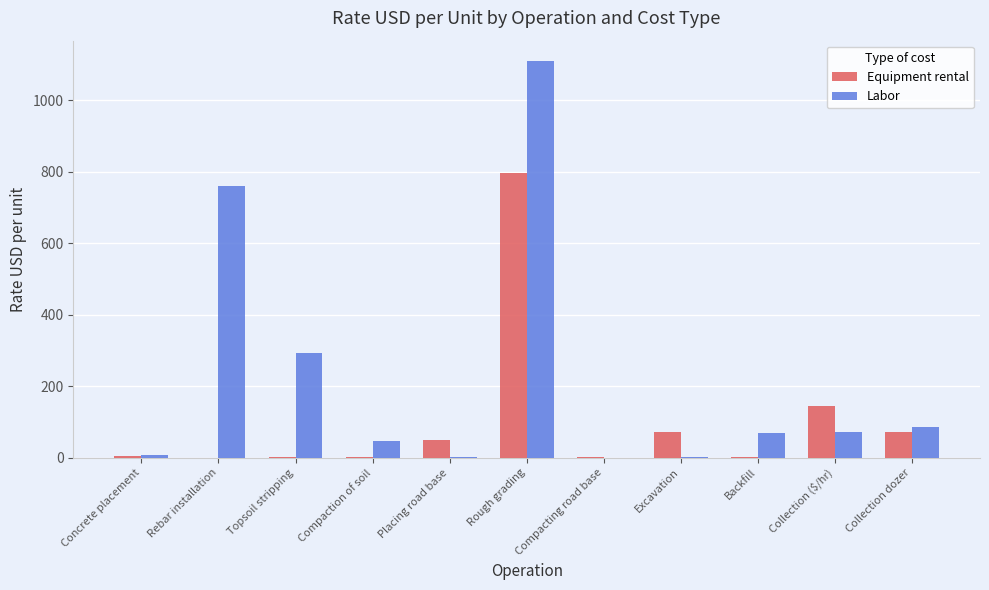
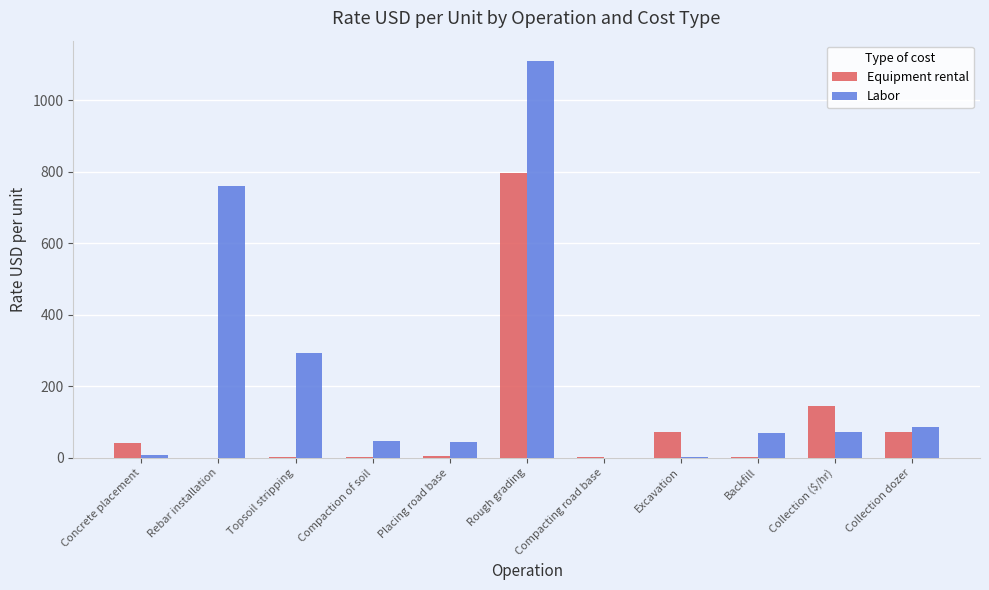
Equipment rental, Concrete placement: 0 -> 40
Equipment rental, Placing road base: 50 -> 10
Labor, Placing road base: 0 -> 40
